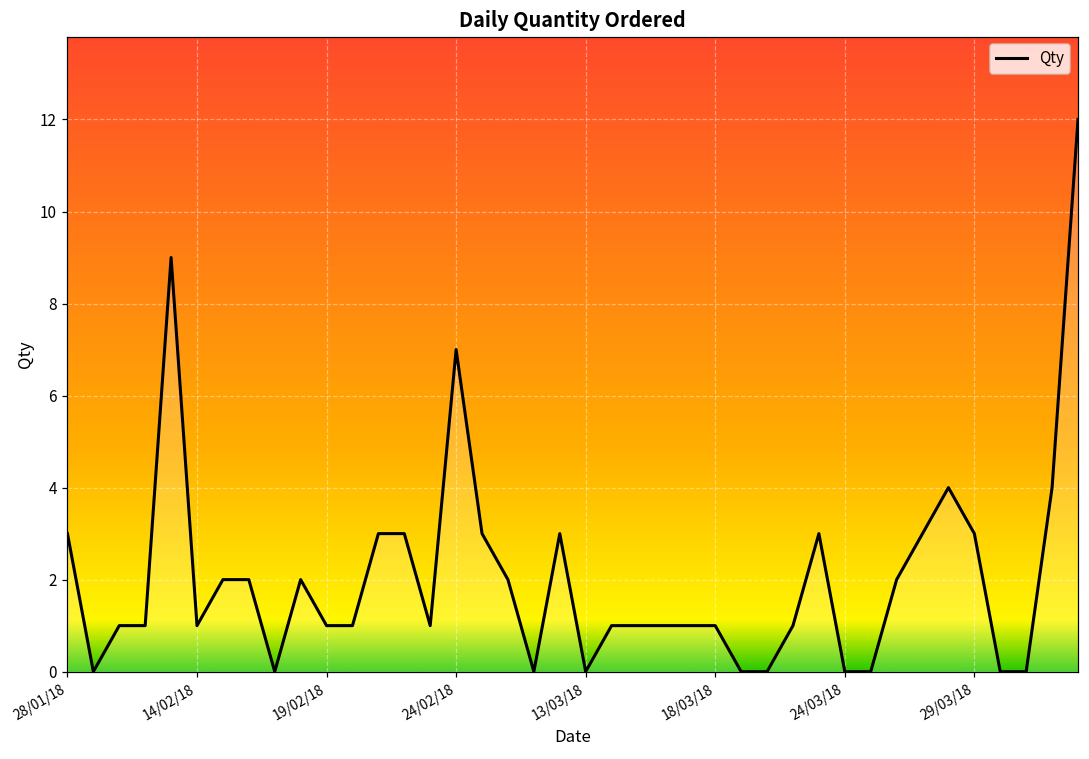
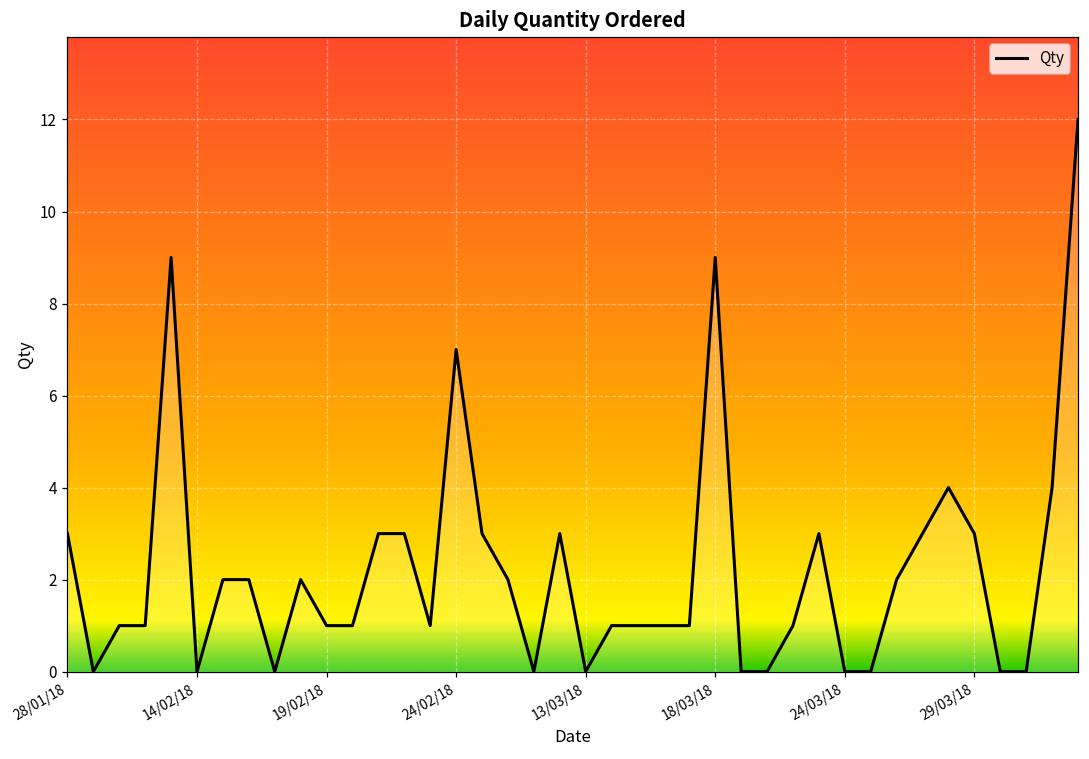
14/02/18: 1 -> 0
18/03/18: 1 -> 9
